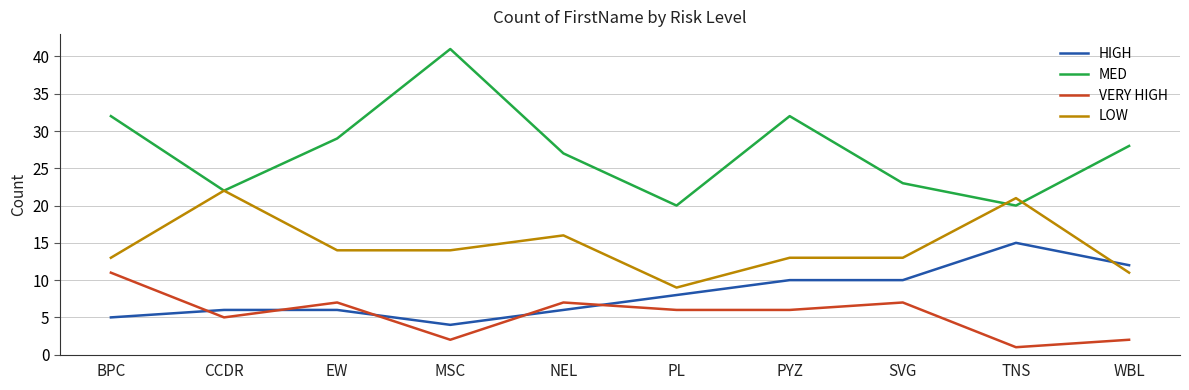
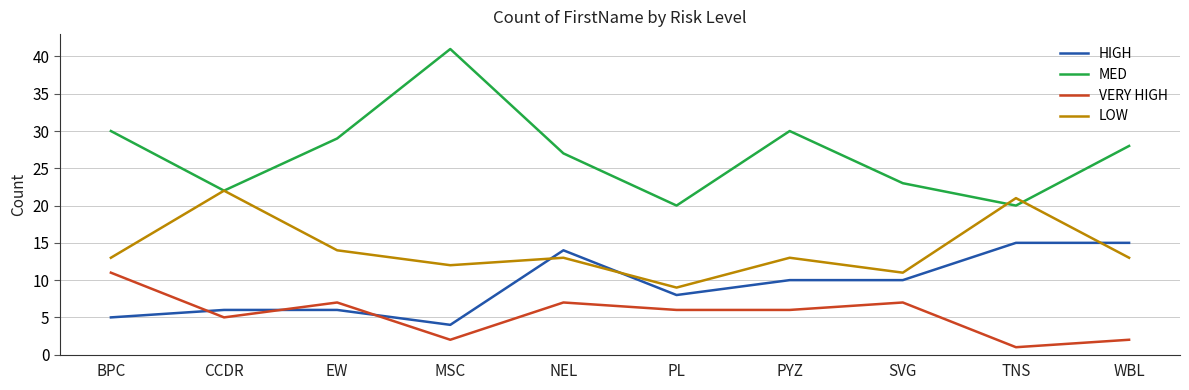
MED, BPC: 32 -> 30
LOW, MSC: 14 -> 12
HIGH, NEL: 6 -> 14
LOW, NEL: 16 -> 13
MED, PYZ: 32 -> 30
LOW, SVG: 13 -> 11
HIGH, WBL: 12 -> 15
LOW, WBL: 11 -> 13
